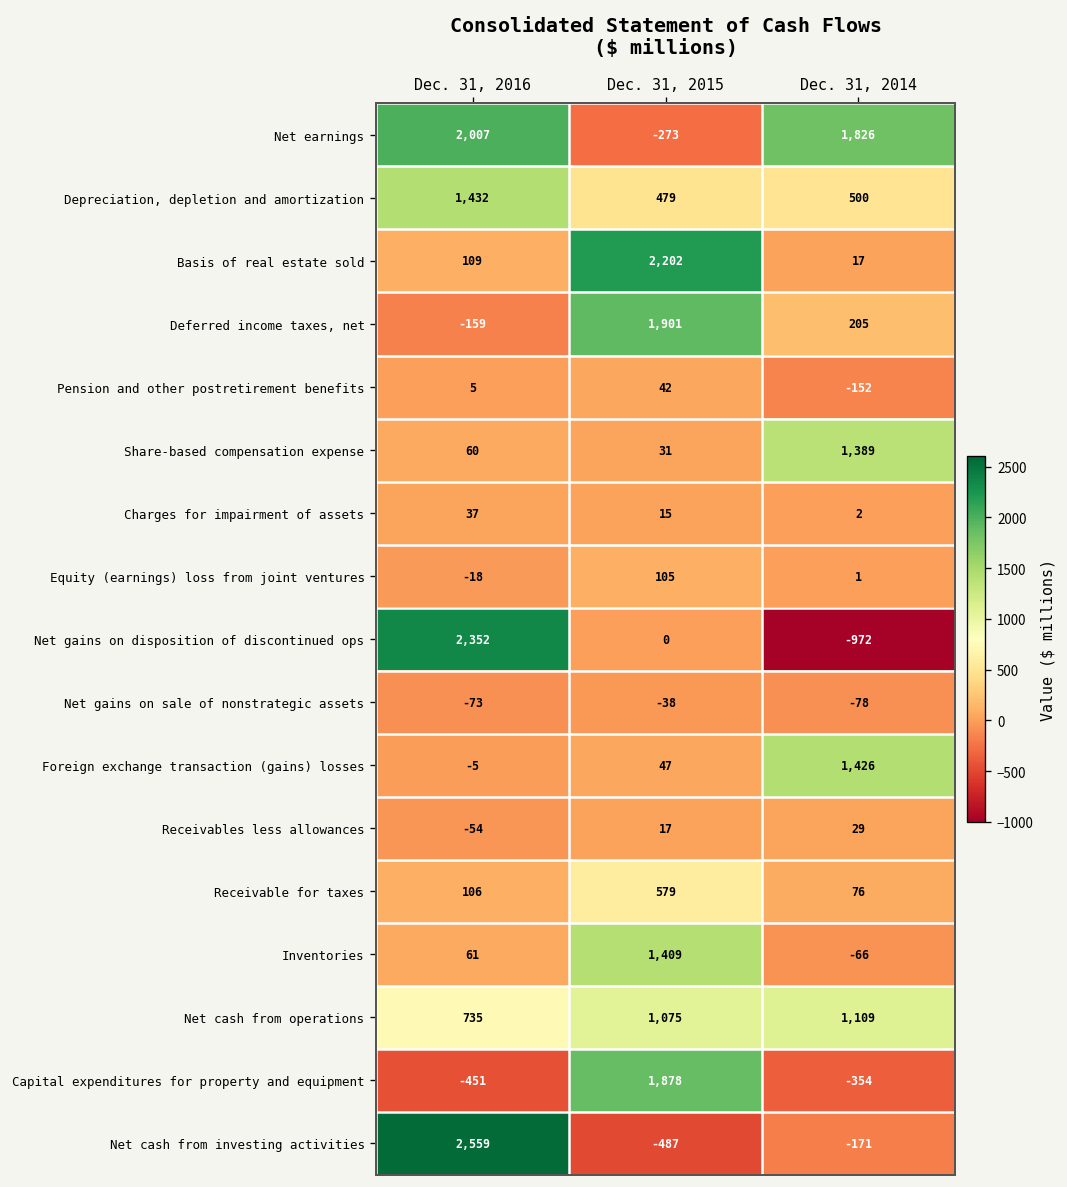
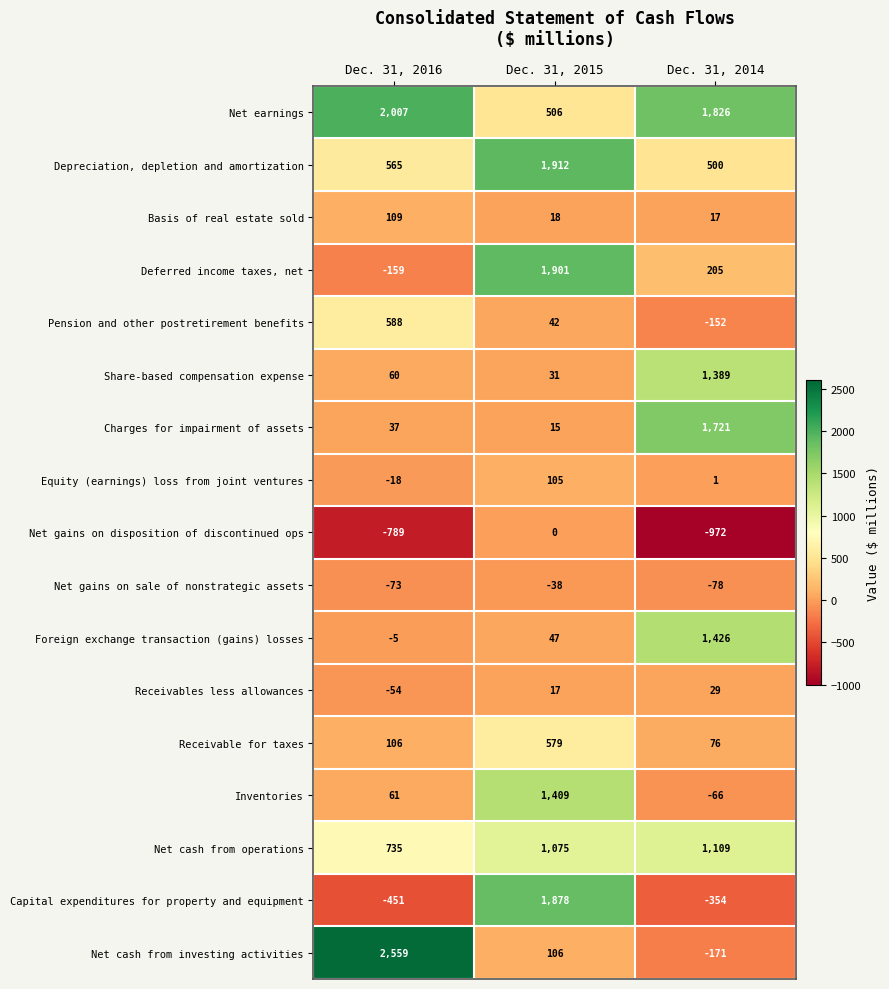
Net earnings, Dec. 31, 2015: -273 -> 506
Depreciation, depletion and amortization, Dec. 31, 2016: 1,432 -> 565
Depreciation, depletion and amortization, Dec. 31, 2015: 479 -> 1,912
Basis of real estate sold, Dec. 31, 2015: 2,202 -> 18
Pension and other postretirement benefits, Dec. 31, 2016: 5 -> 588
Charges for impairment of assets, Dec. 31, 2014: 2 -> 1,721
Net gains on disposition of discontinued ops, Dec. 31, 2016: 2,352 -> -789
Net cash from investing activities, Dec. 31, 2015: -487 -> 106
